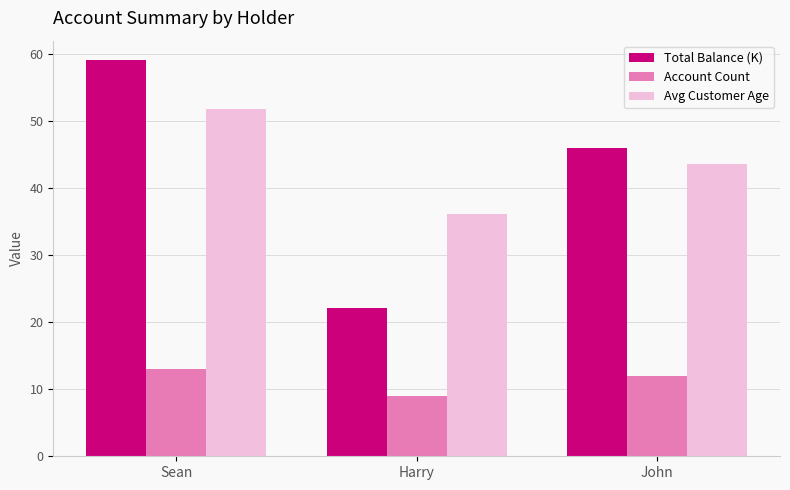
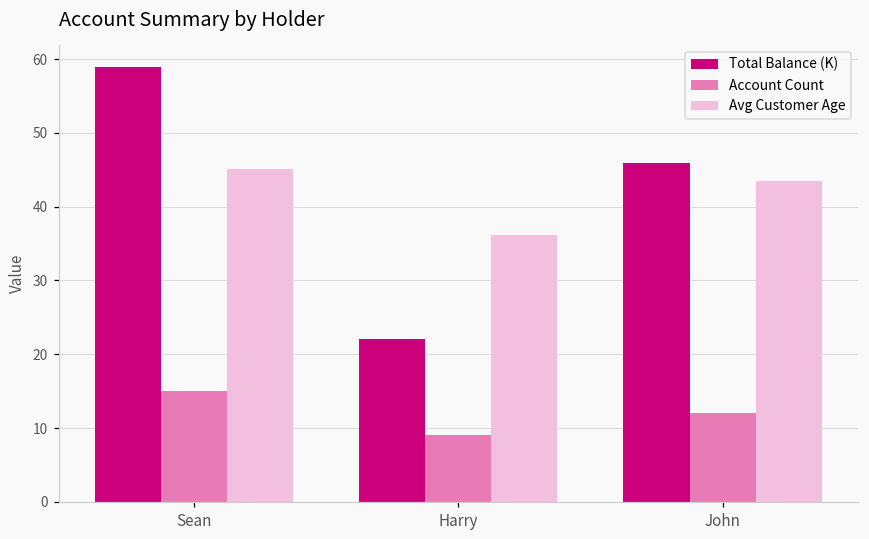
Account Count, Sean: 13 -> 15
Avg Customer Age, Sean: 52 -> 45
